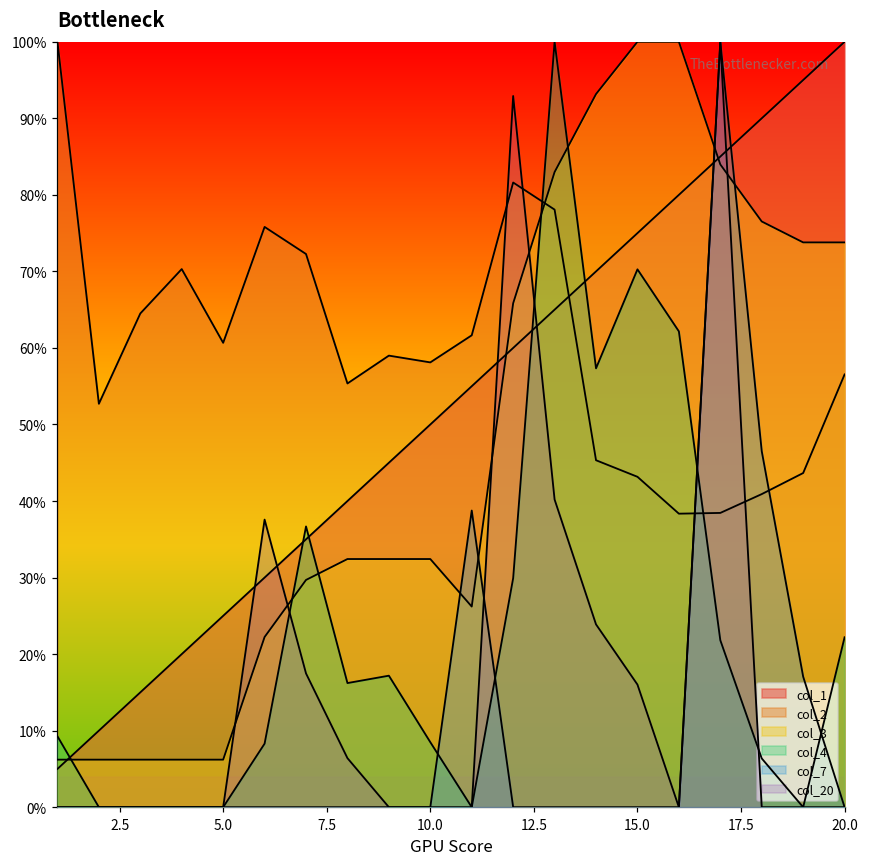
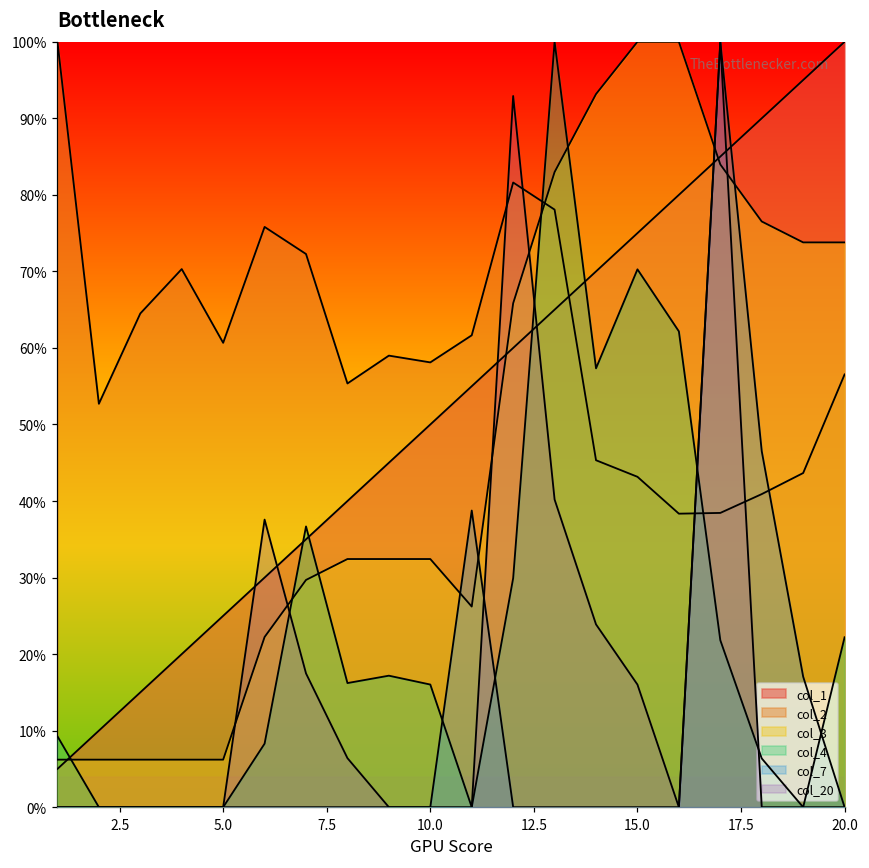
col_4, 10.0: 8% -> 16%
